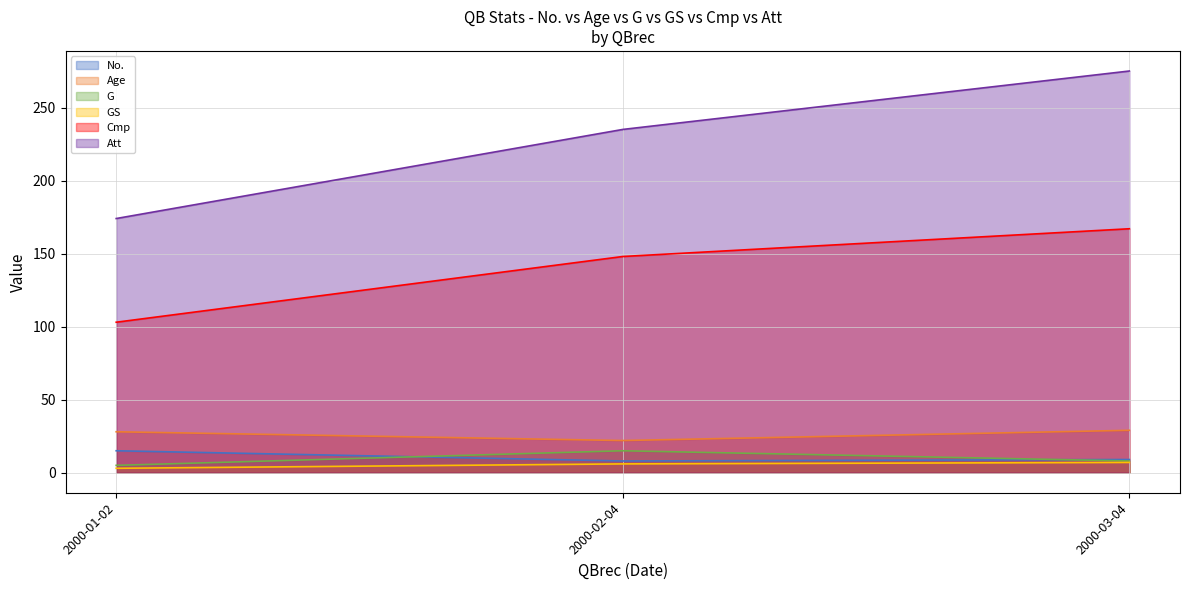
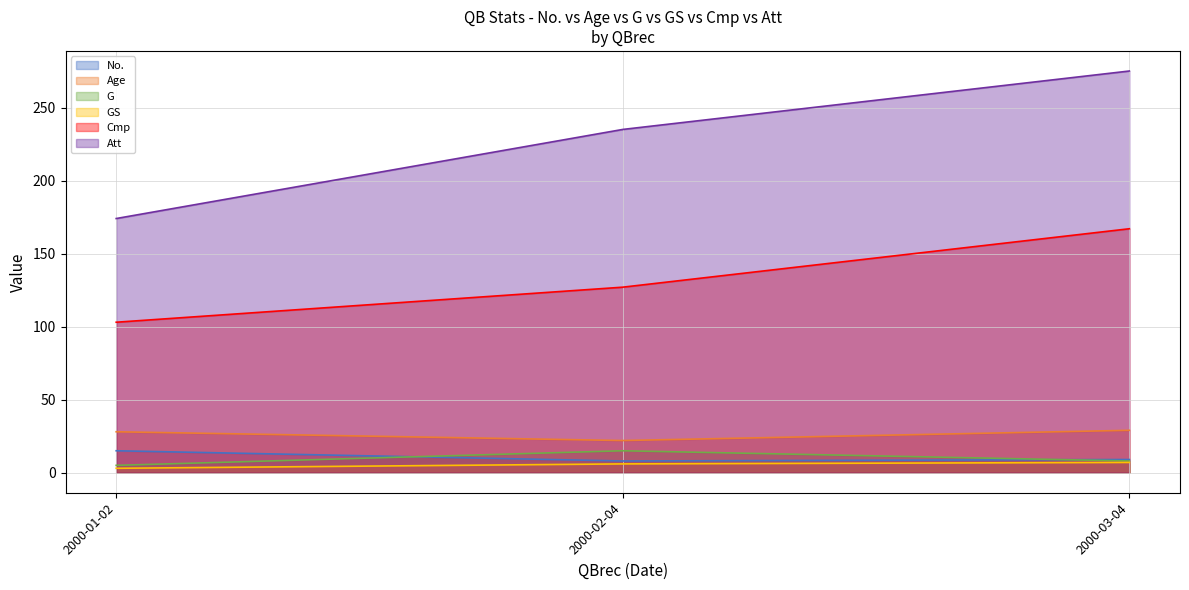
Cmp, 2000-02-04: 148 -> 127
